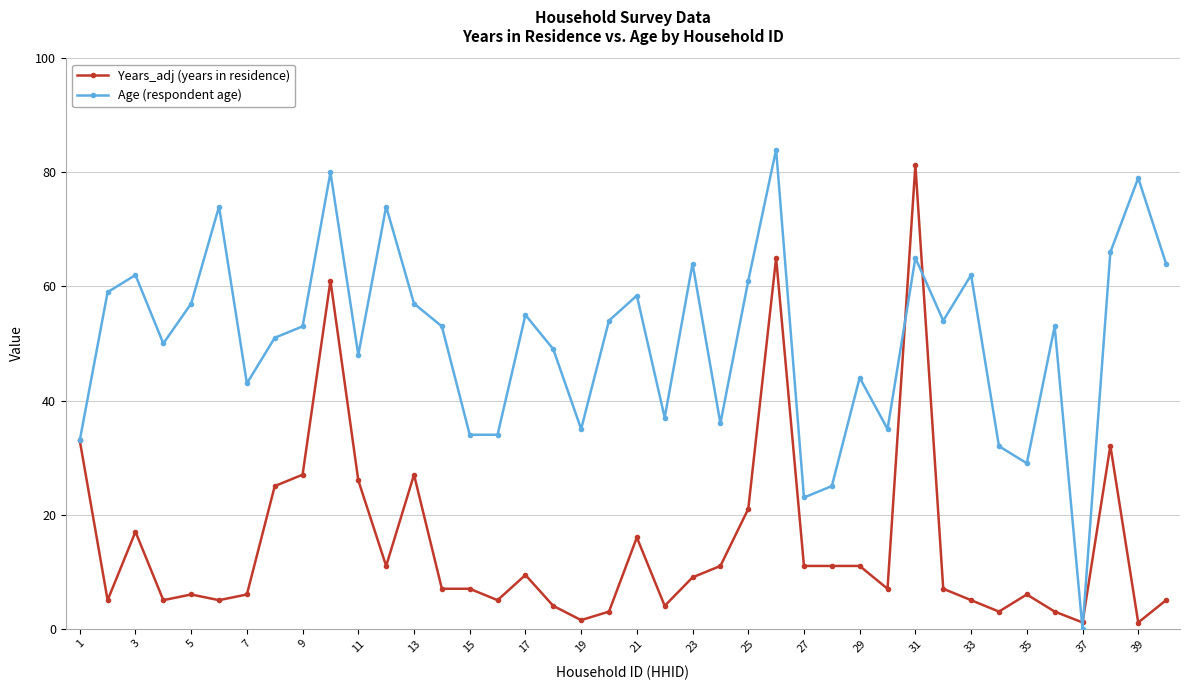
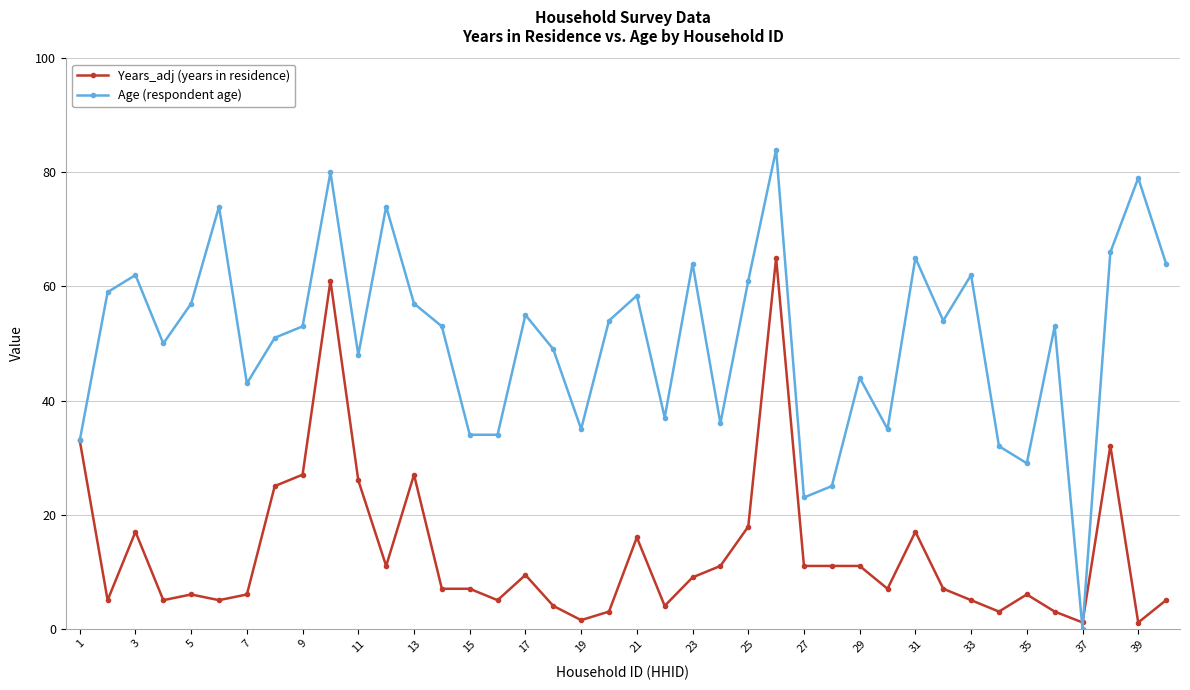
Years_adj (years in residence), 25: 21 -> 18
Years_adj (years in residence), 31: 81 -> 17
